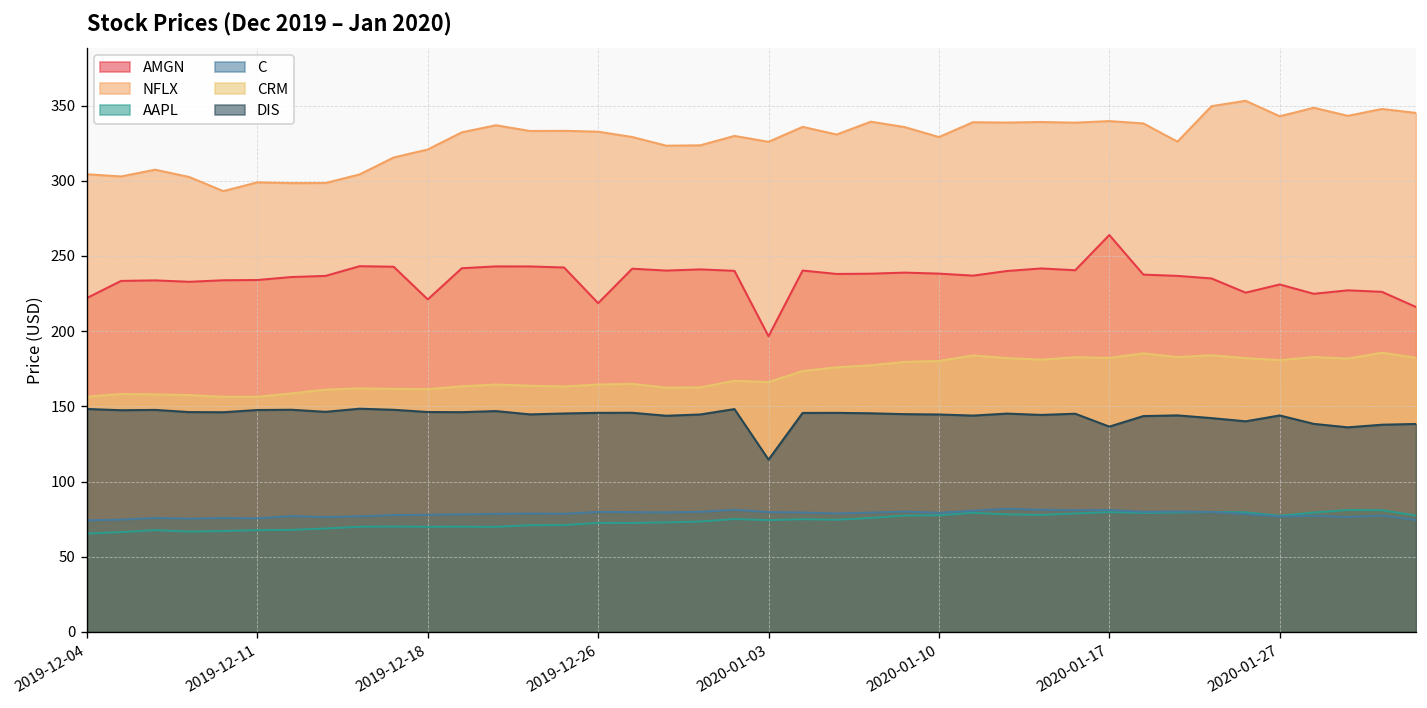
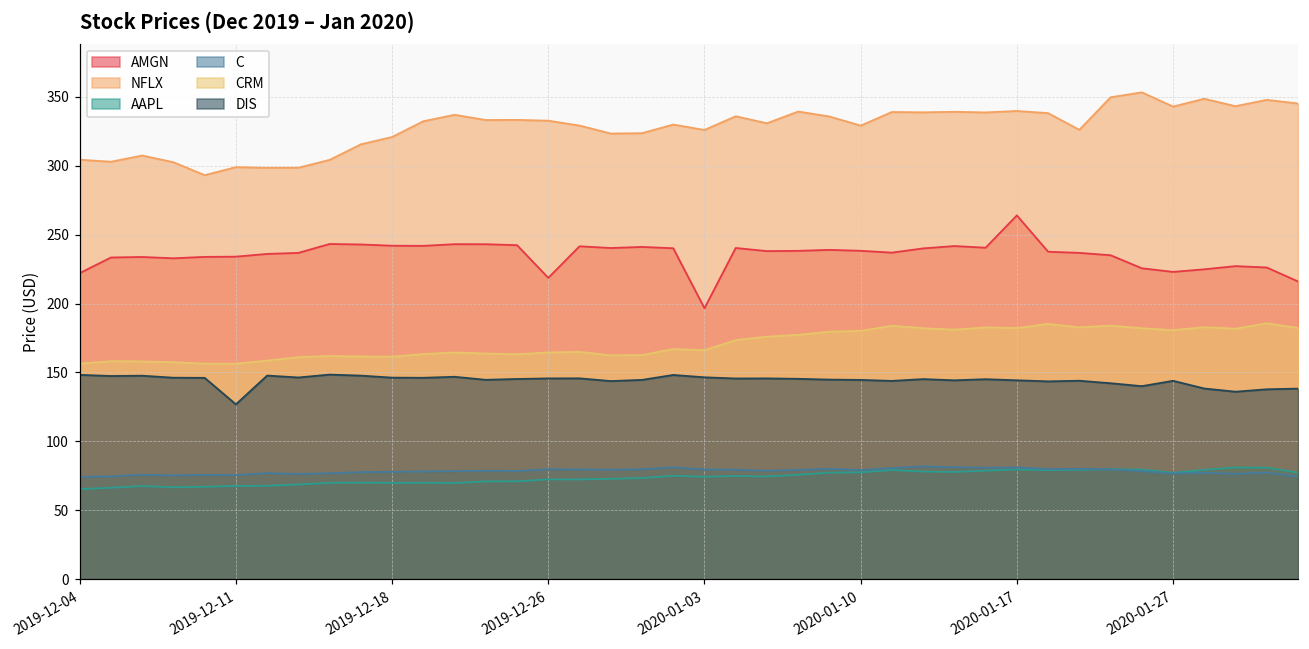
DIS, 2019-12-11: 148 -> 127
AMGN, 2019-12-18: 221 -> 242
DIS, 2020-01-03: 115 -> 147
DIS, 2020-01-17: 137 -> 144
AMGN, 2020-01-27: 231 -> 223
